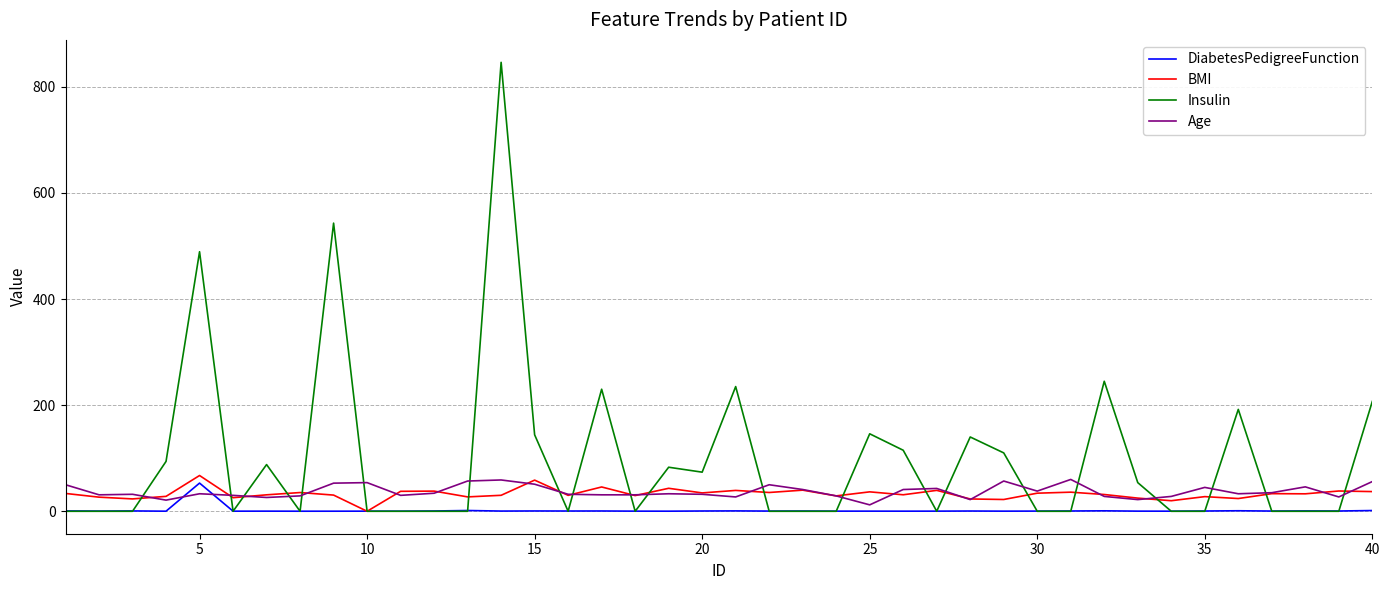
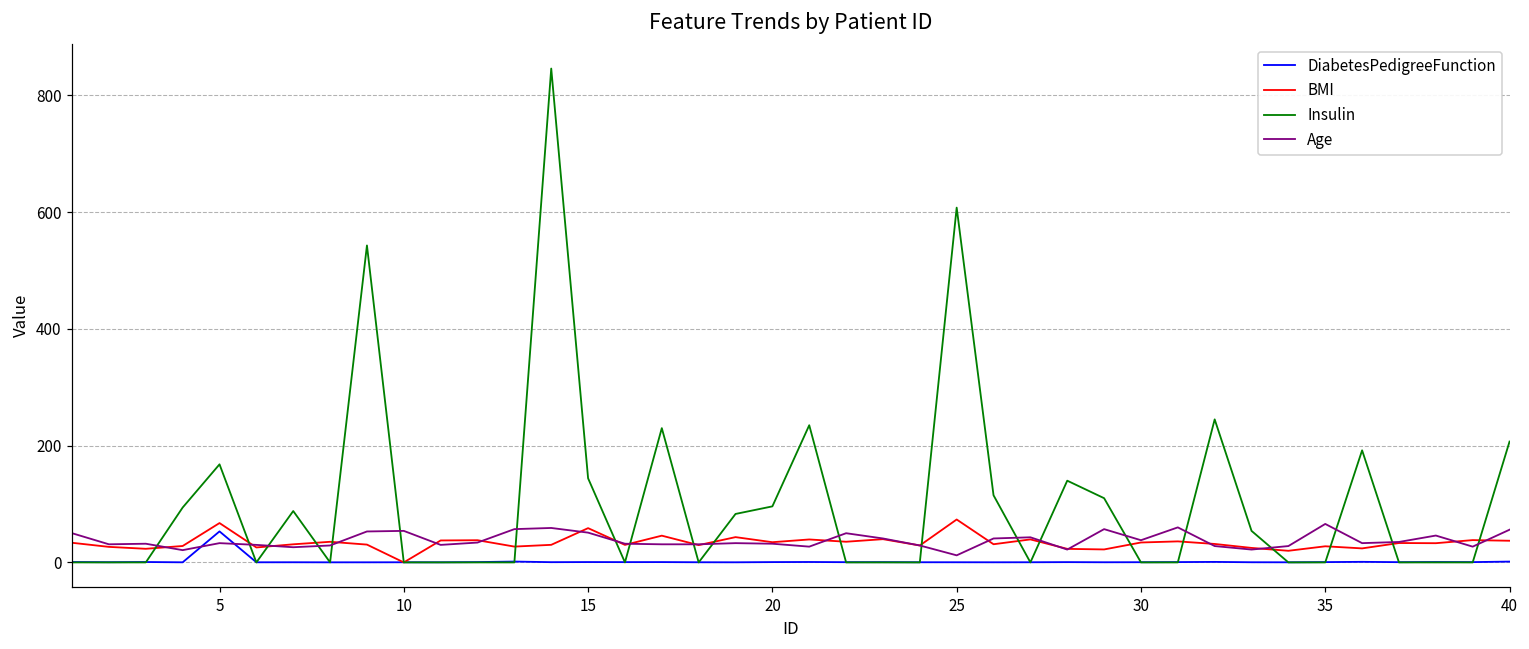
Insulin, 5: 490 -> 170
Insulin, 20: 70 -> 100
BMI, 25: 40 -> 70
Insulin, 25: 150 -> 610
Age, 35: 50 -> 70
